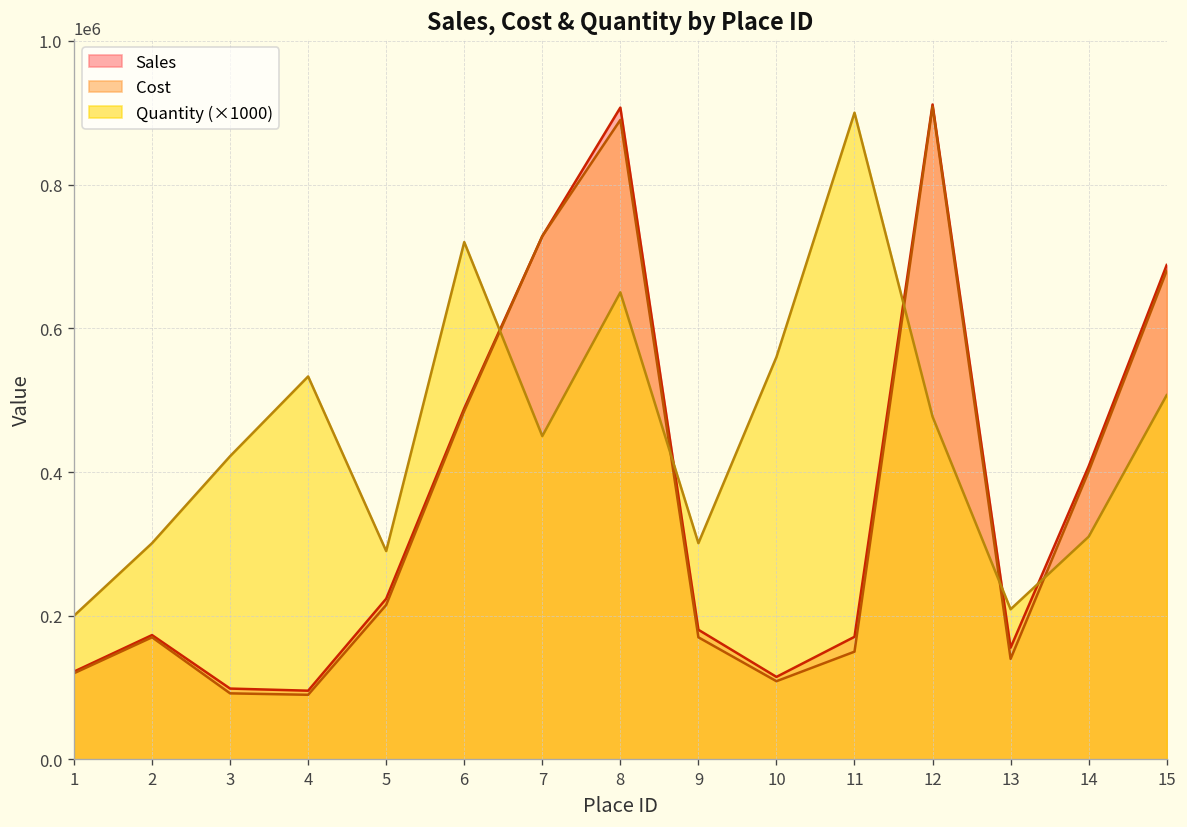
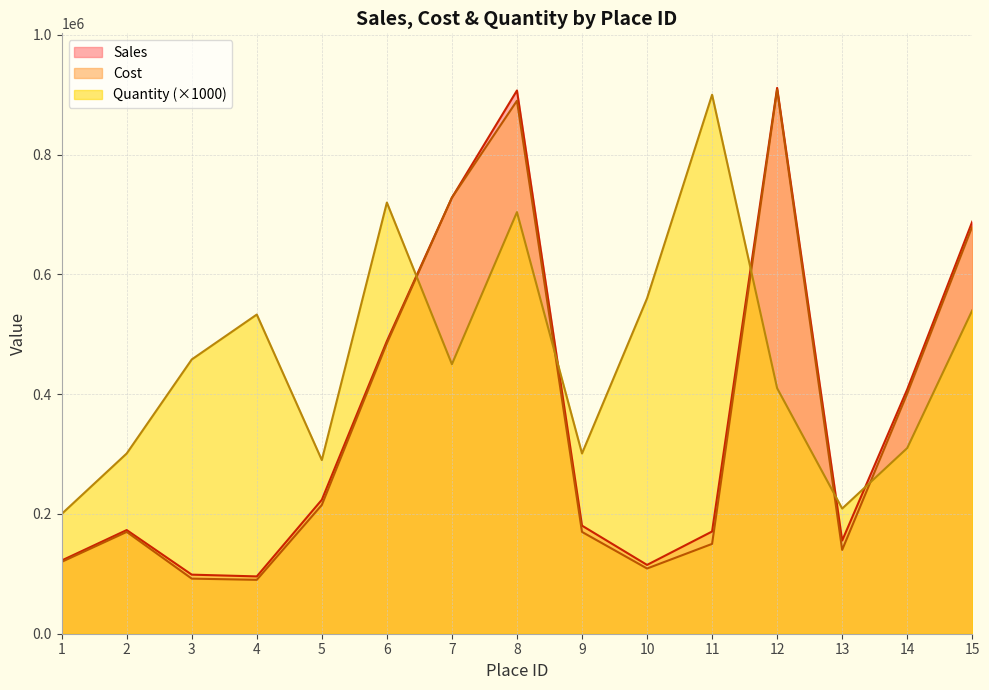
Quantity (×1000), 3: 420000 -> 460000
Quantity (×1000), 8: 650000 -> 700000
Quantity (×1000), 12: 480000 -> 410000
Quantity (×1000), 15: 510000 -> 540000
